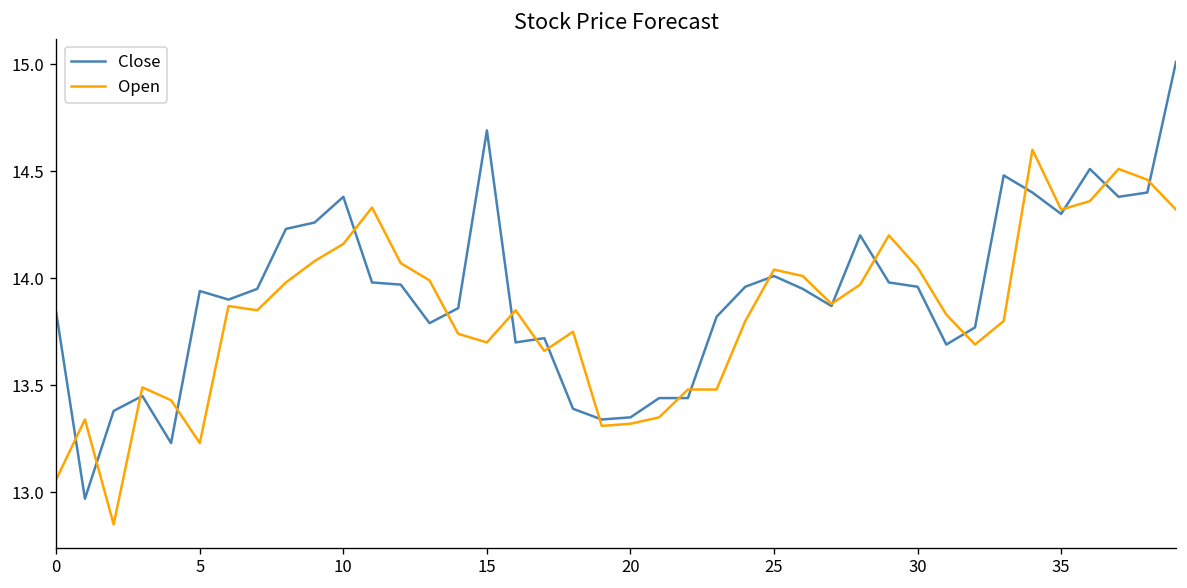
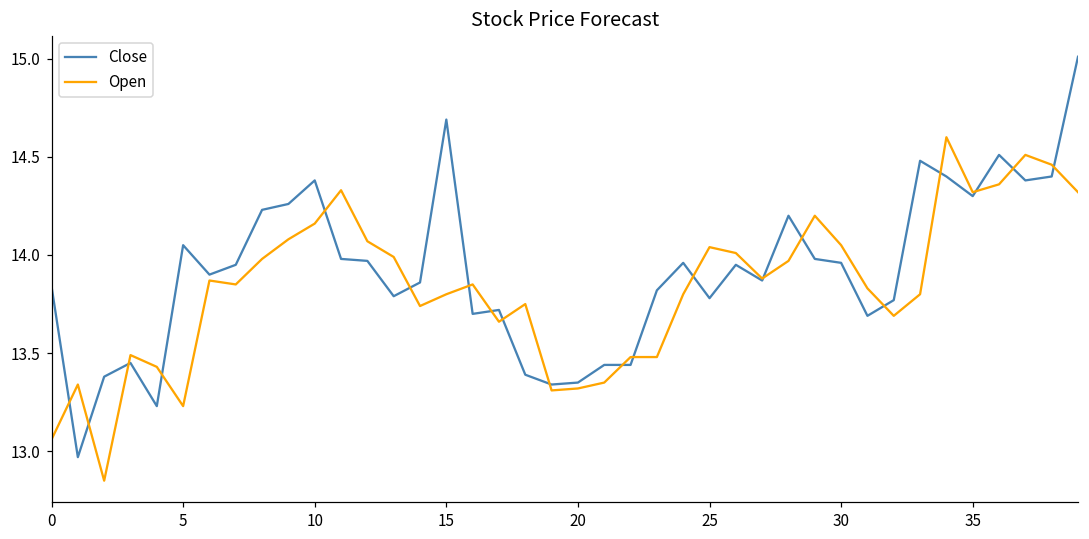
Close, 5: 13.94 -> 14.05
Open, 15: 13.7 -> 13.8
Close, 25: 14.01 -> 13.78
